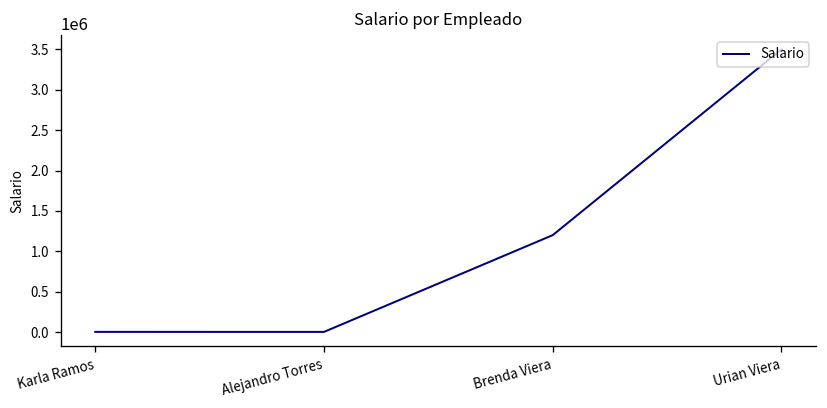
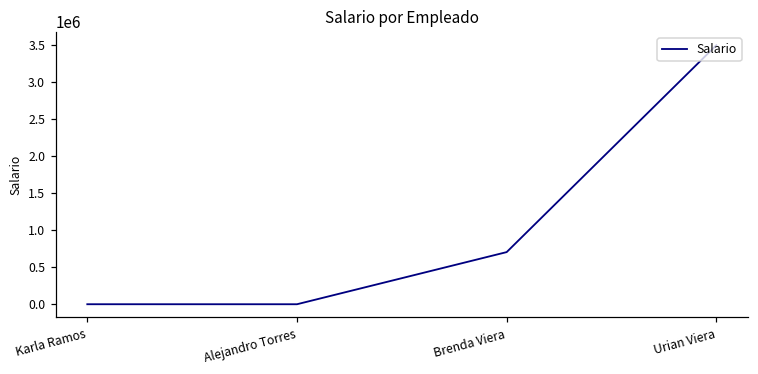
Brenda Viera: 1200000 -> 700000
